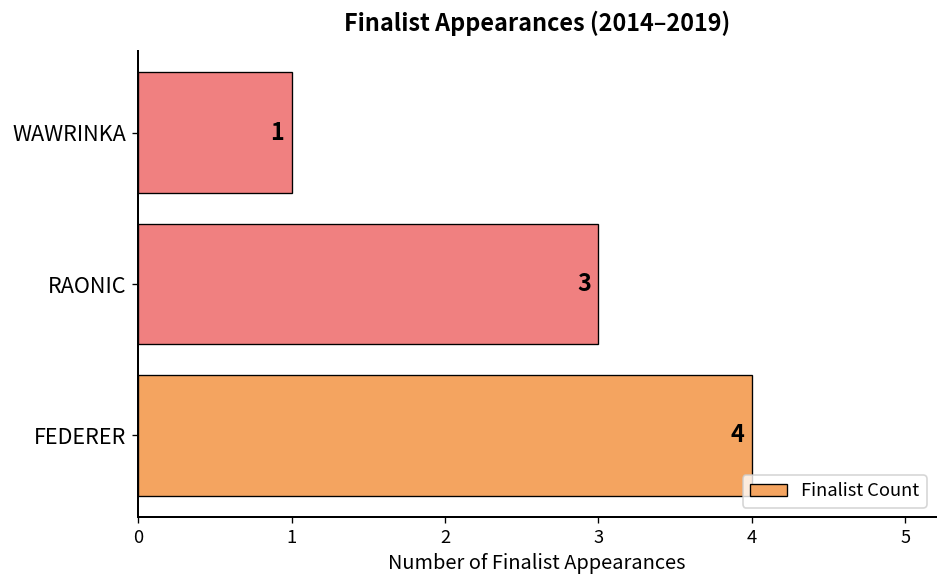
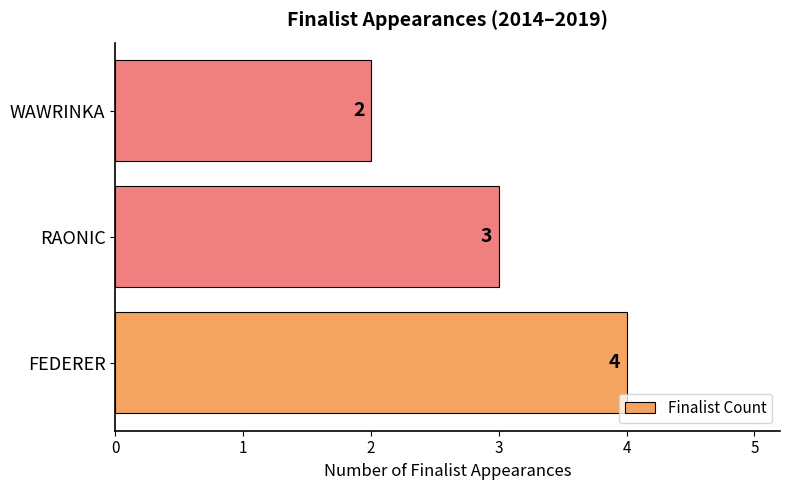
WAWRINKA: 1 -> 2
